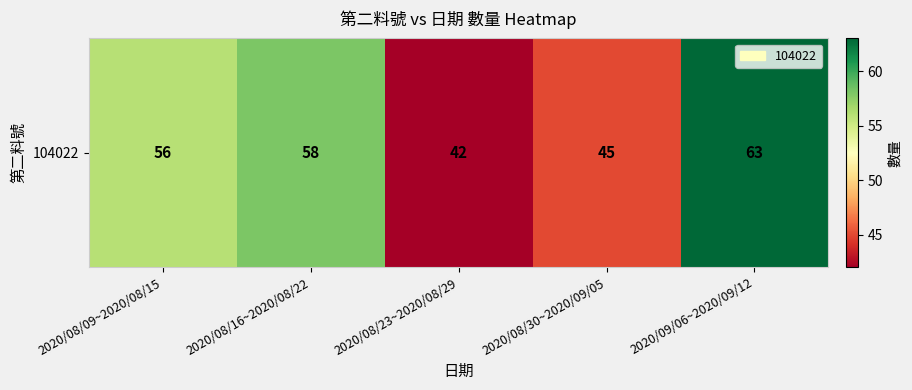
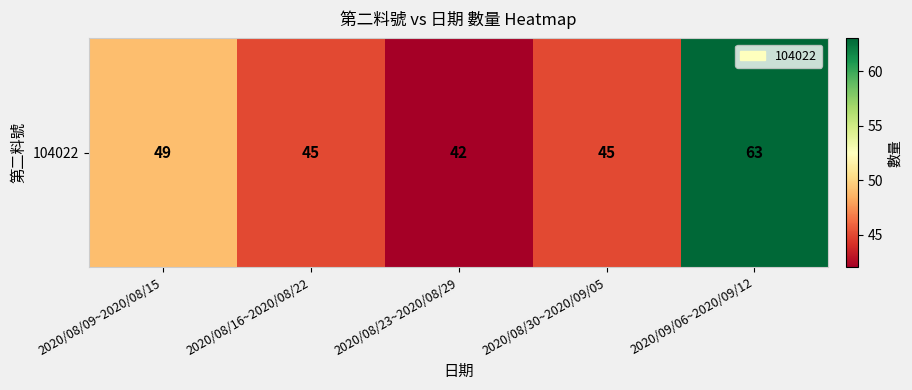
104022, 2020/08/09~2020/08/15: 56 -> 49
104022, 2020/08/16~2020/08/22: 58 -> 45
